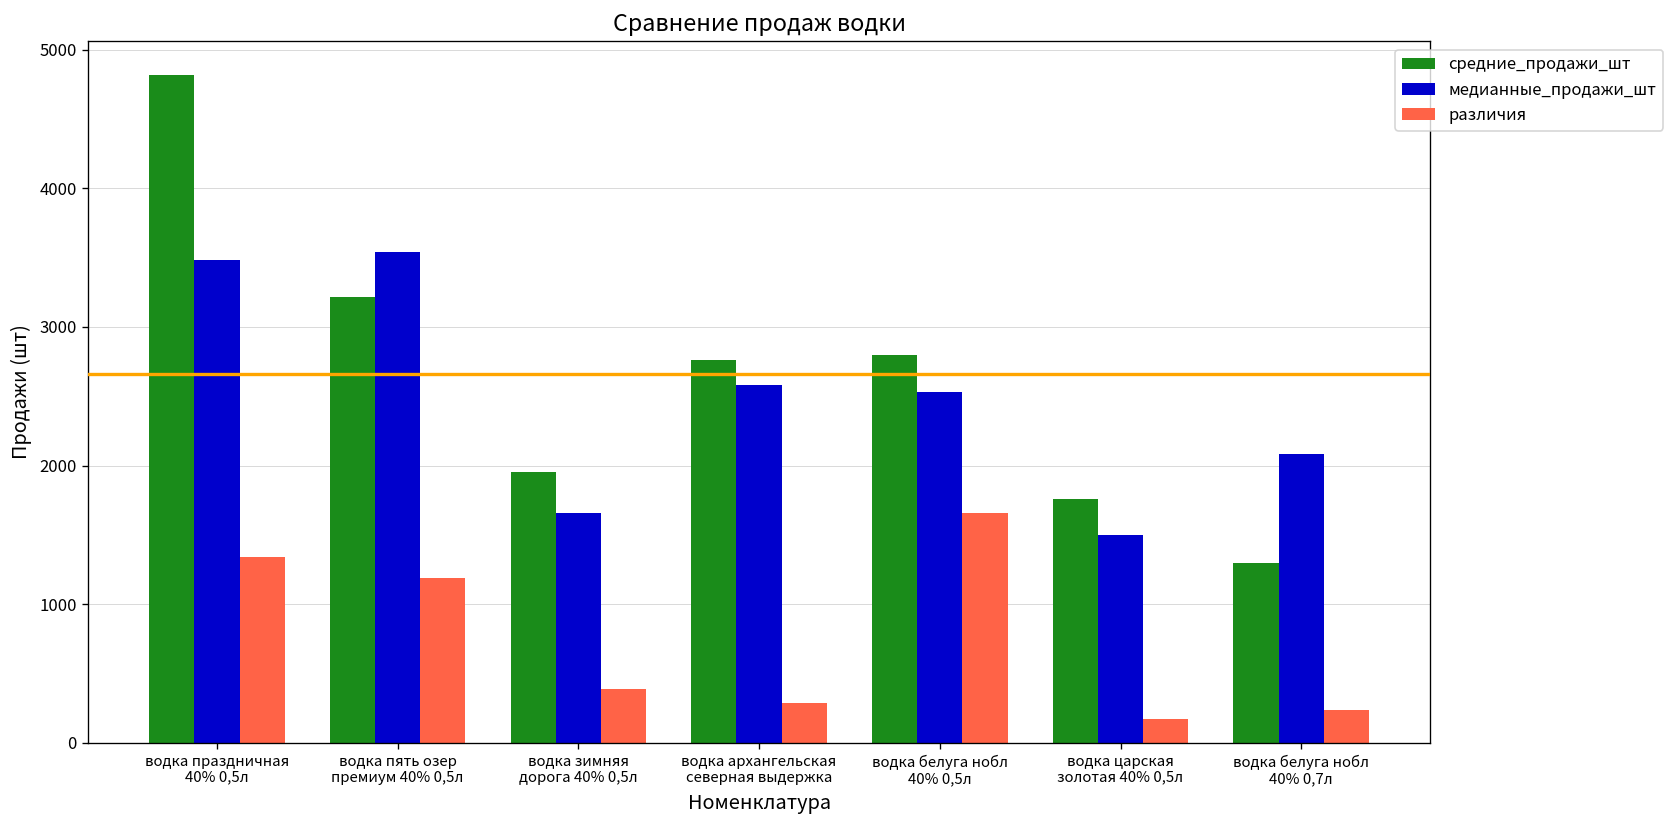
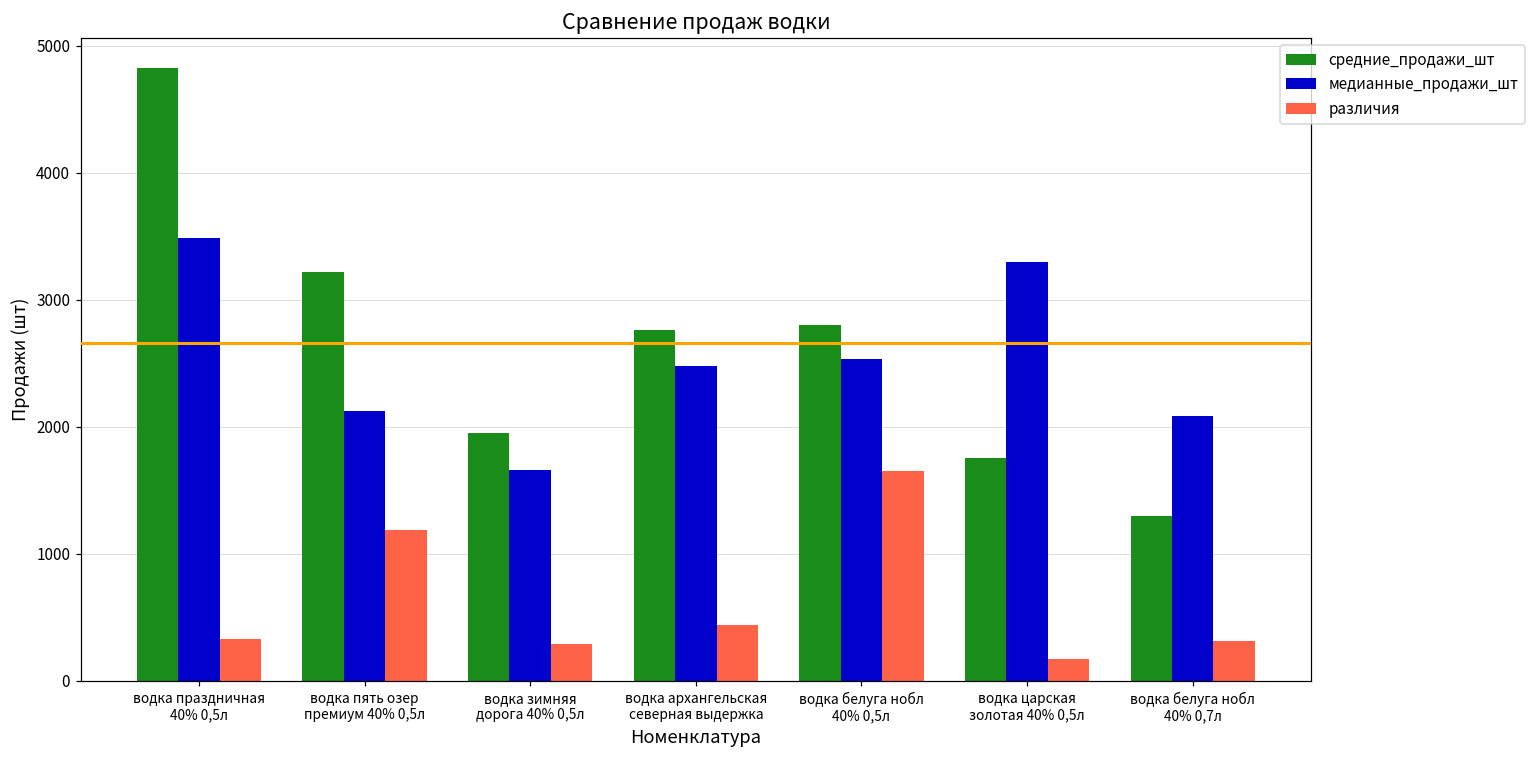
различия, водка праздничная 40% 0,5л: 1340 -> 330
медианные_продажи_шт, водка пять озер премиум 40% 0,5л: 3540 -> 2130
различия, водка зимняя дорога 40% 0,5л: 390 -> 290
медианные_продажи_шт, водка архангельская северная выдержка: 2580 -> 2480
различия, водка архангельская северная выдержка: 290 -> 440
медианные_продажи_шт, водка царская золотая 40% 0,5л: 1500 -> 3290
различия, водка белуга нобл 40% 0,7л: 240 -> 310
